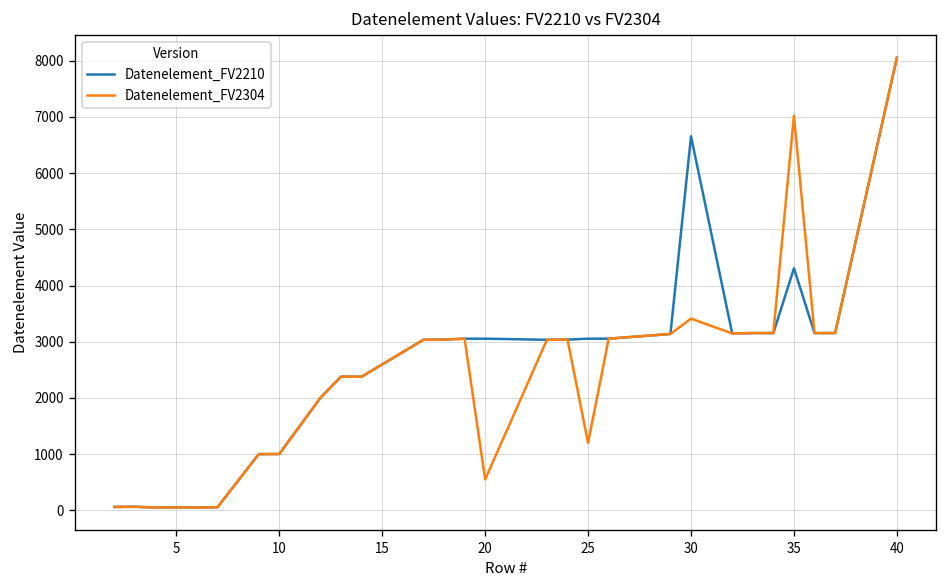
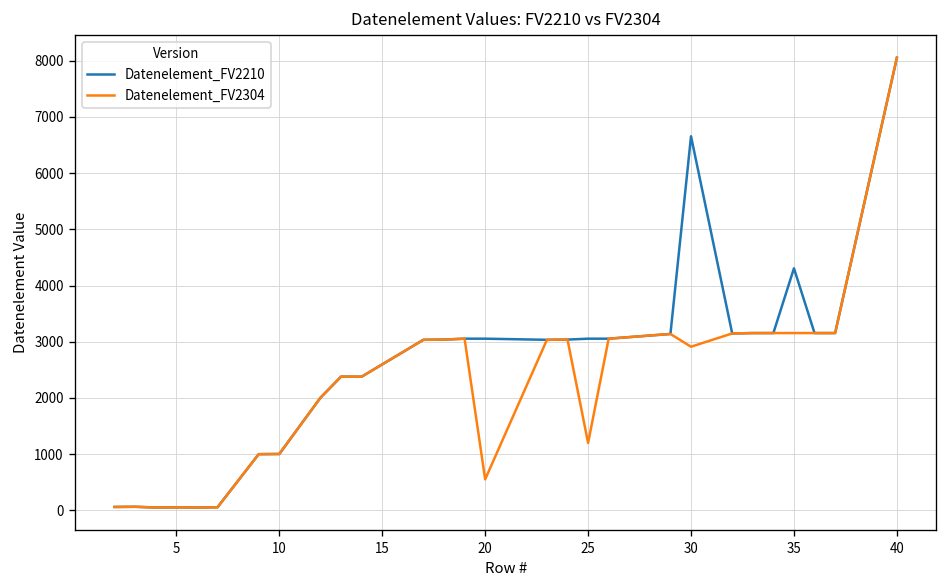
Datenelement_FV2304, 30: 3400 -> 2900
Datenelement_FV2304, 35: 7000 -> 3200
